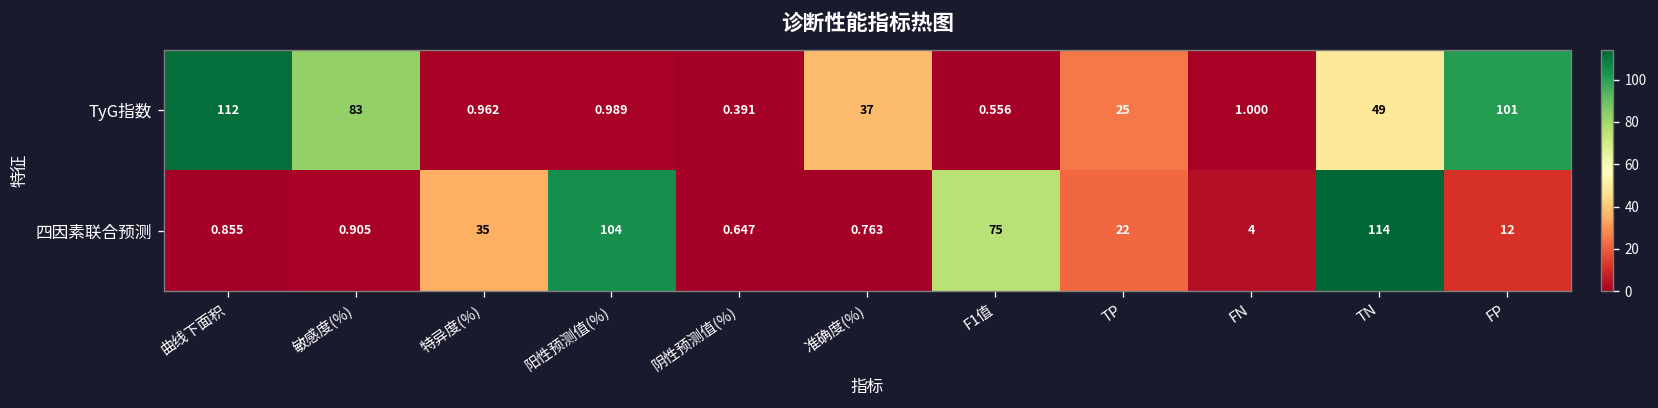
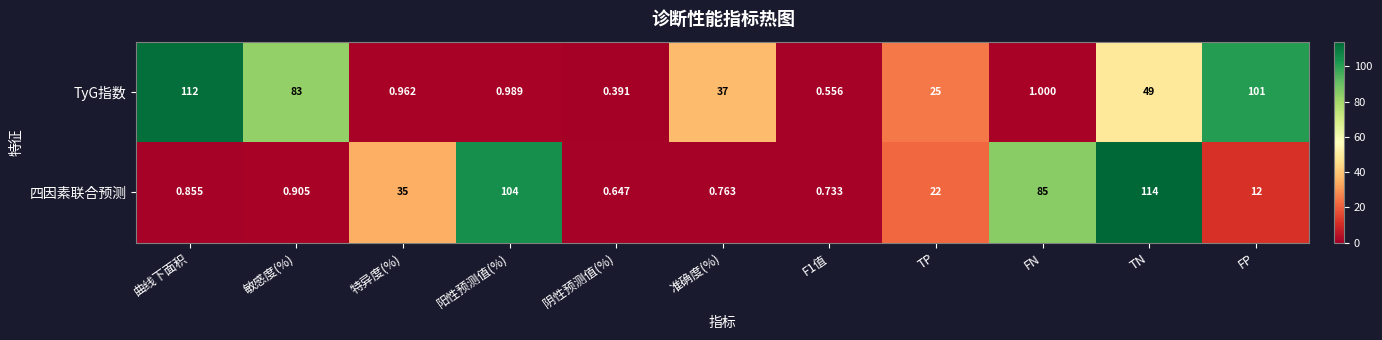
四因素联合预测, F1值: 75 -> 0.733
四因素联合预测, FN: 4 -> 85
